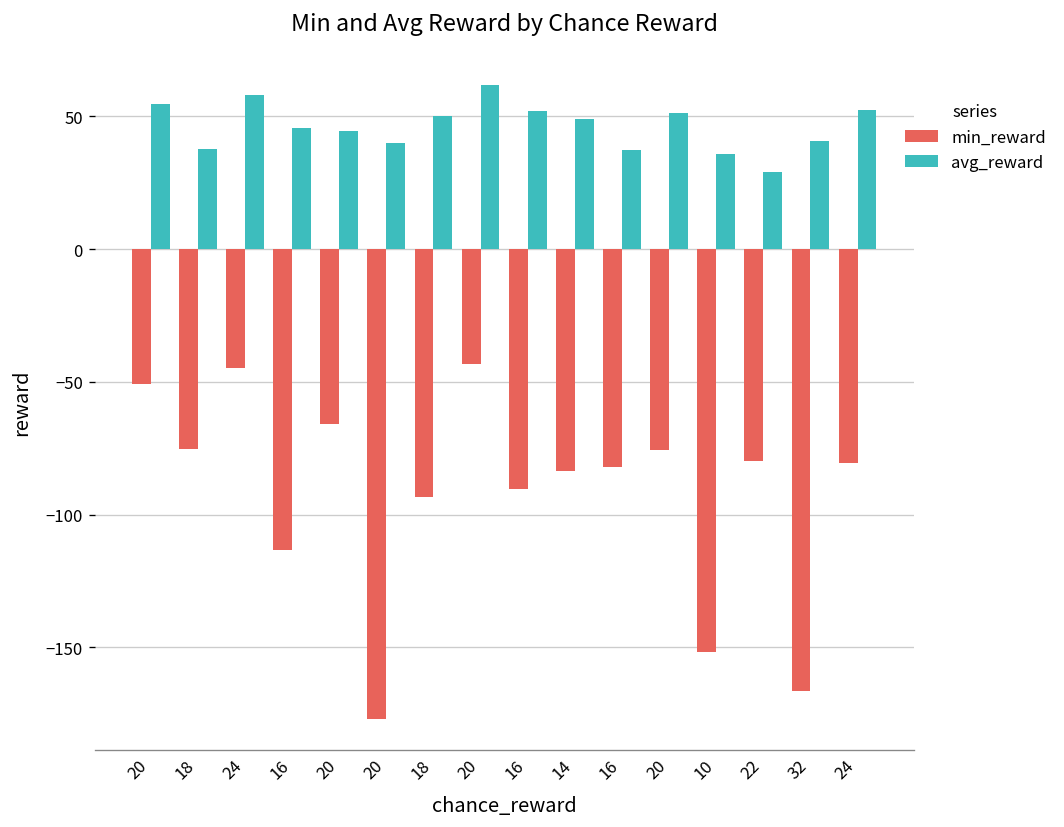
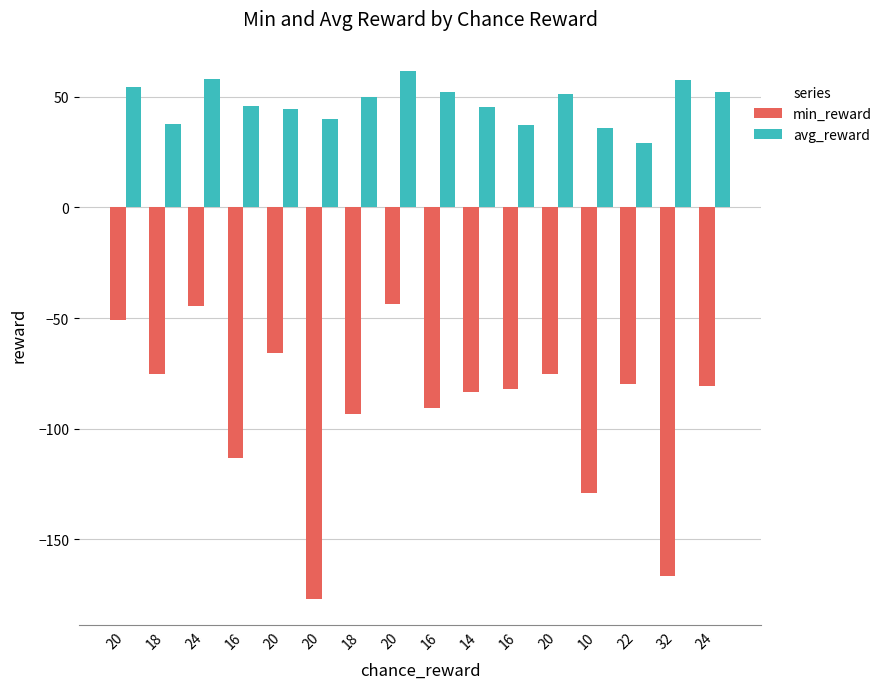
avg_reward, 14: 49 -> 45
min_reward, 10: -152 -> -129
avg_reward, 32: 41 -> 58
